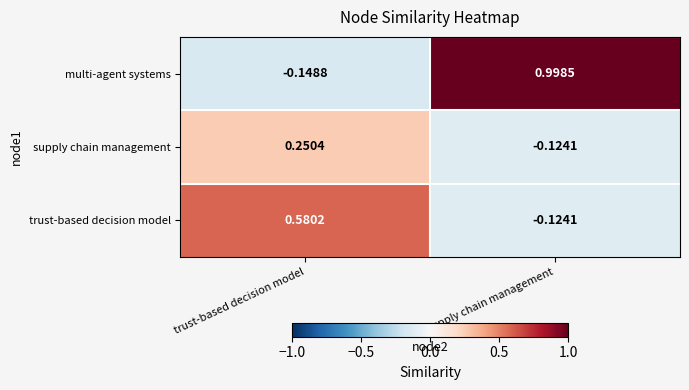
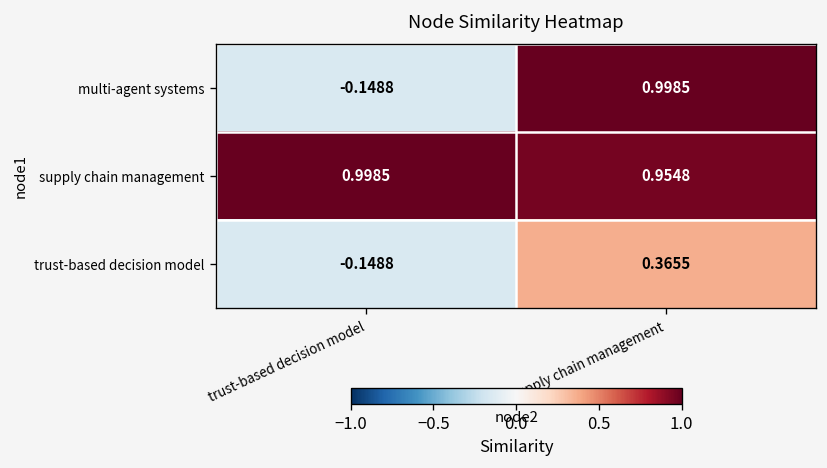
supply chain management, trust-based decision model: 0.2504 -> 0.9985
supply chain management, supply chain management: -0.1241 -> 0.9548
trust-based decision model, trust-based decision model: 0.5802 -> -0.1488
trust-based decision model, supply chain management: -0.1241 -> 0.3655
